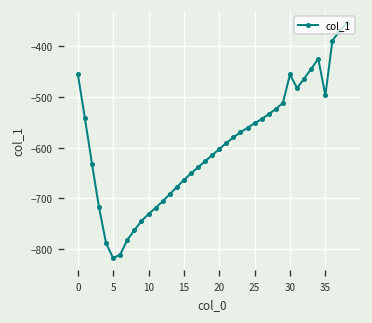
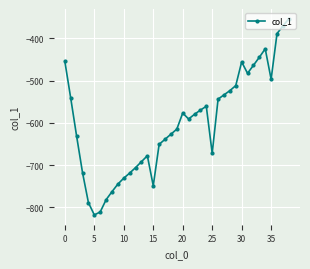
15: -660 -> -750
20: -600 -> -580
25: -550 -> -670
